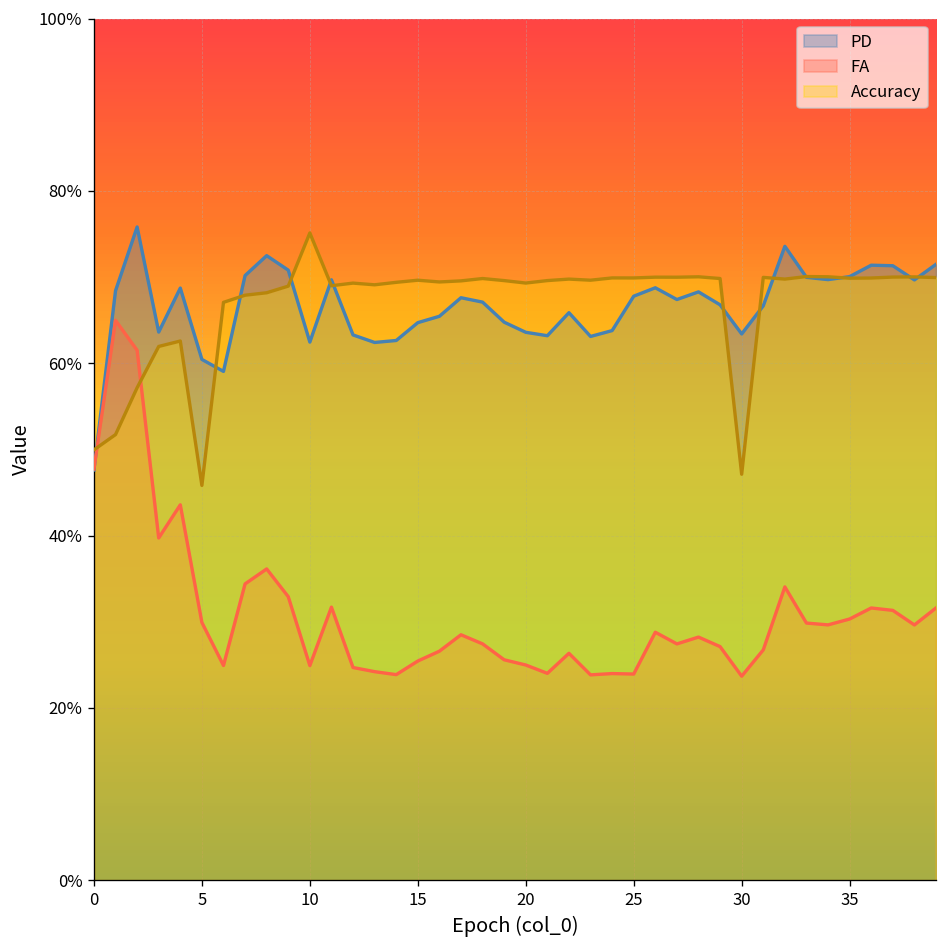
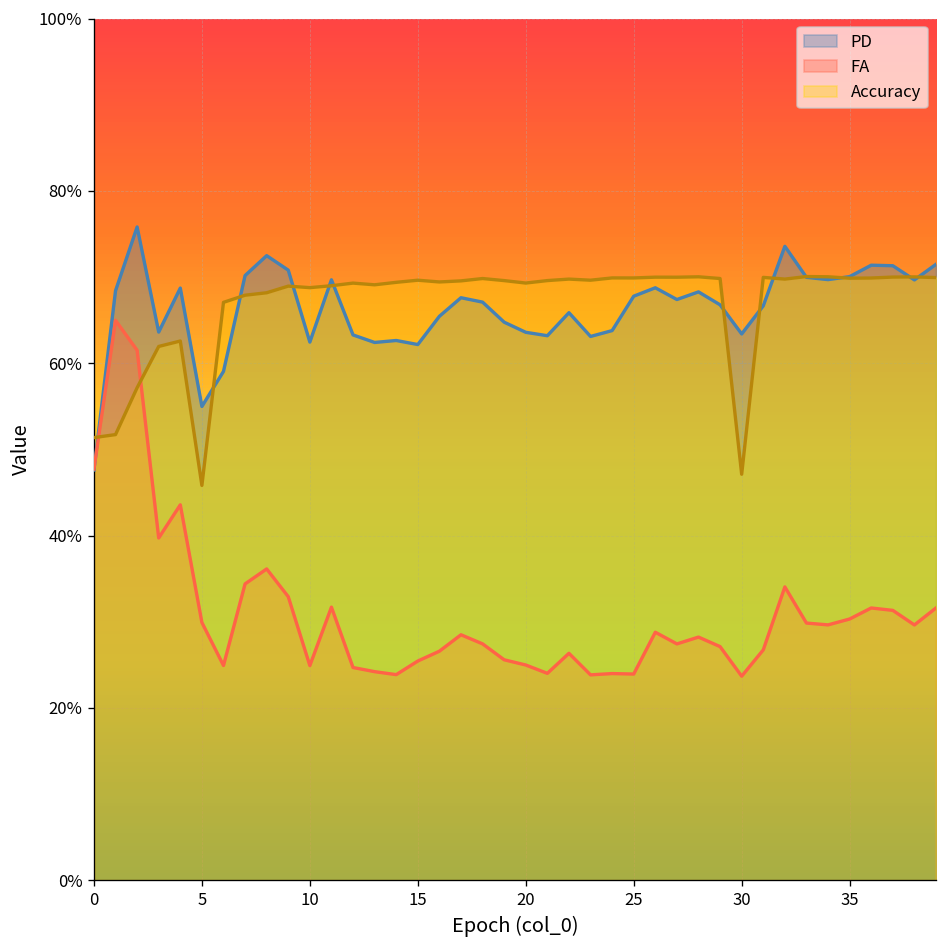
Accuracy, 0: 50% -> 51%
PD, 5: 60% -> 55%
Accuracy, 10: 75% -> 69%
PD, 15: 65% -> 62%
